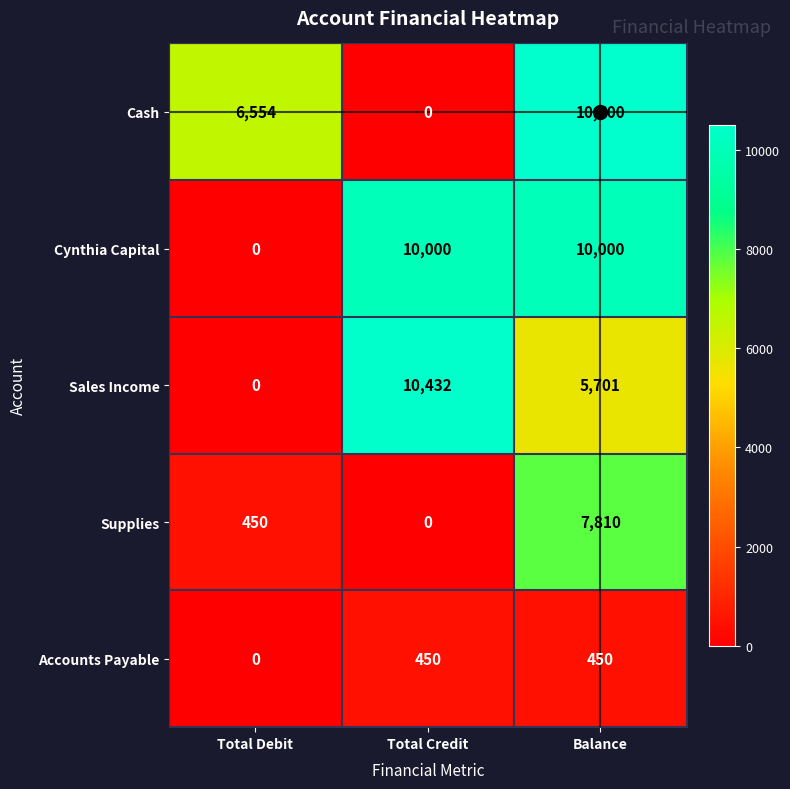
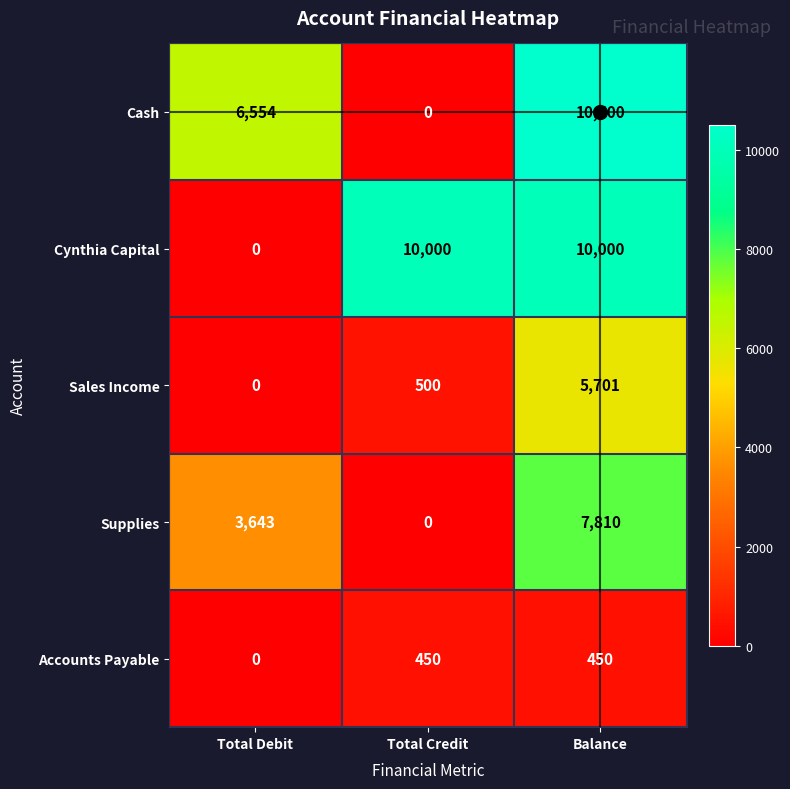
Sales Income, Total Credit: 10,432 -> 500
Supplies, Total Debit: 450 -> 3,643
